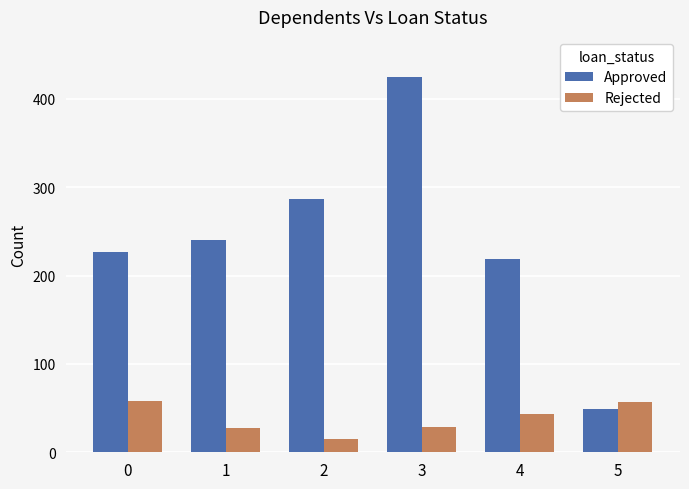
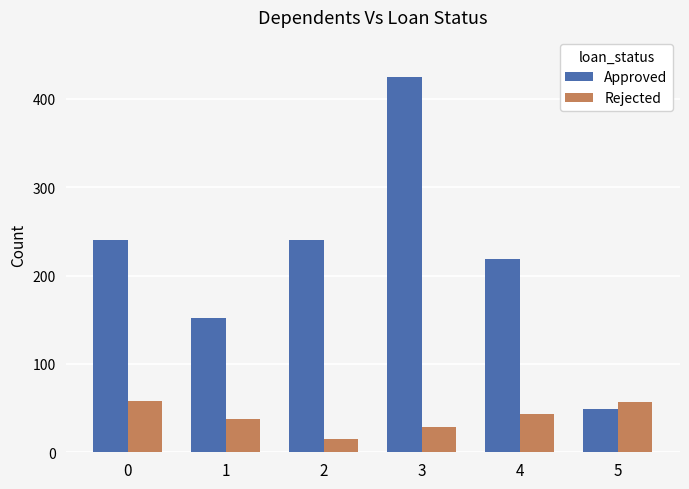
Approved, 0: 230 -> 240
Approved, 1: 240 -> 150
Rejected, 1: 30 -> 40
Approved, 2: 290 -> 240
